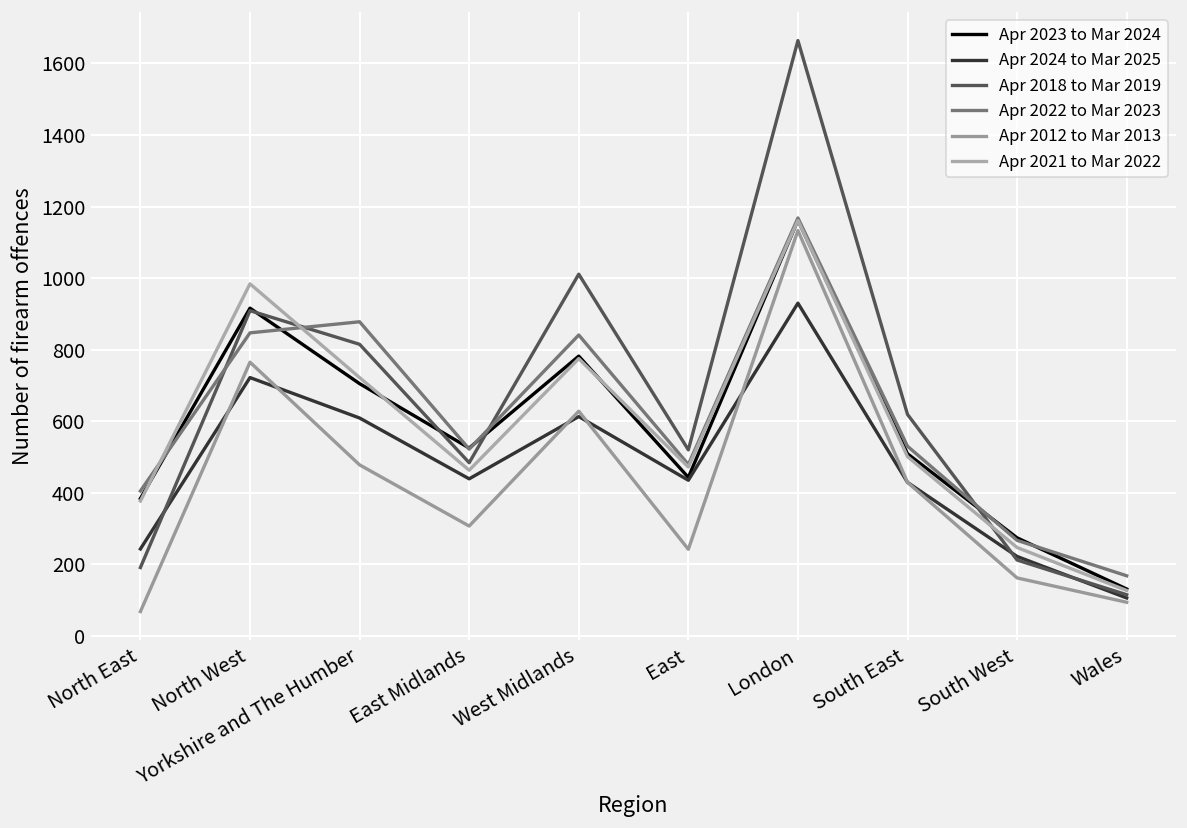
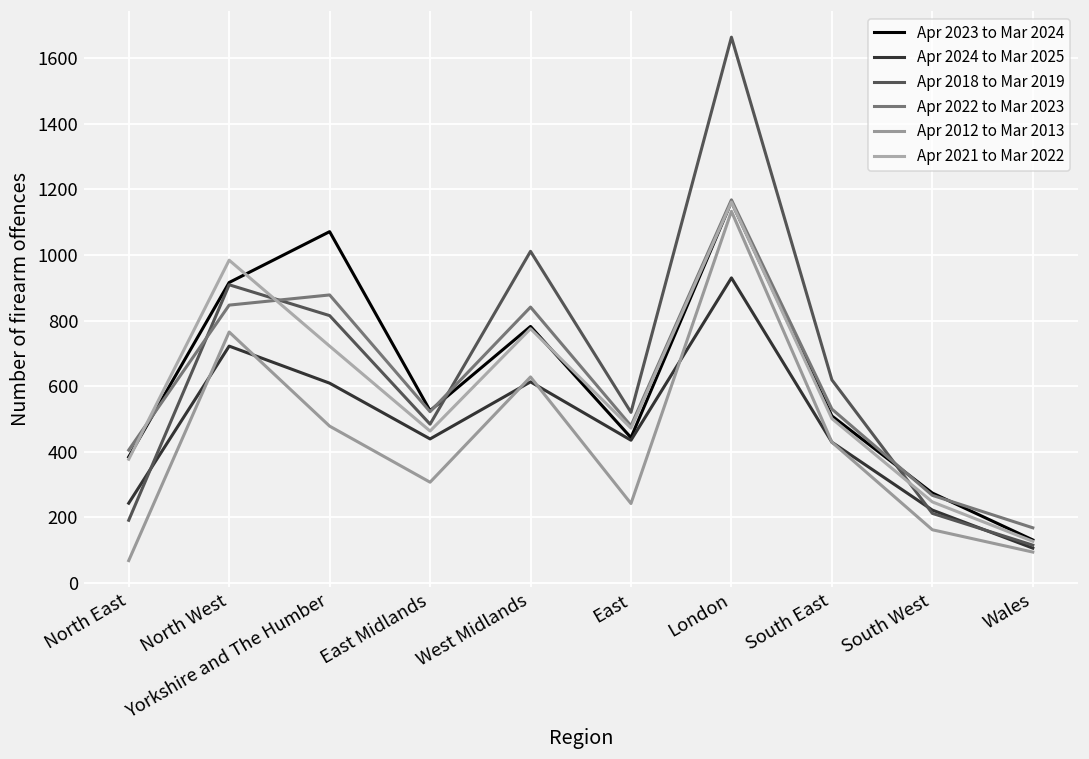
Apr 2023 to Mar 2024, Yorkshire and The Humber: 710 -> 1070
